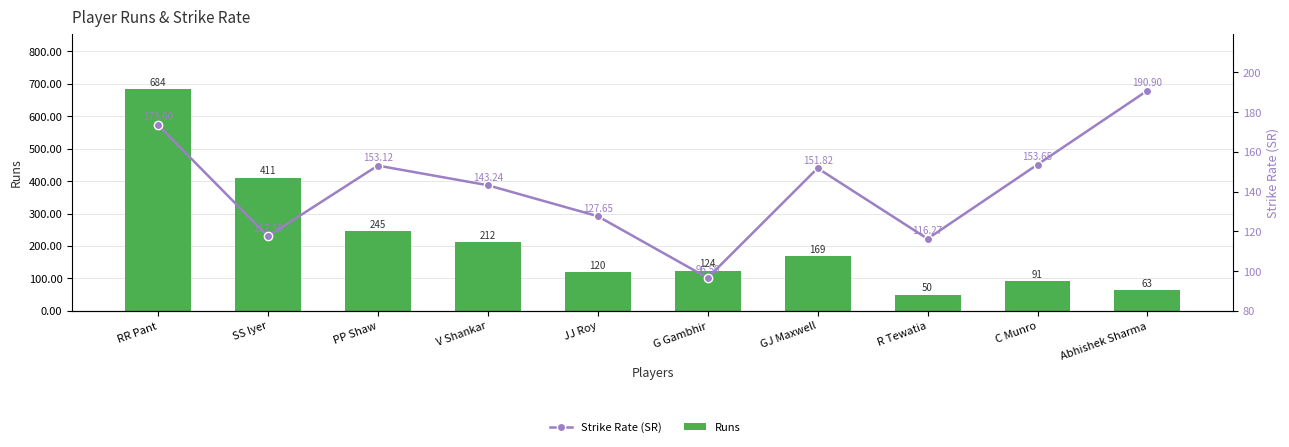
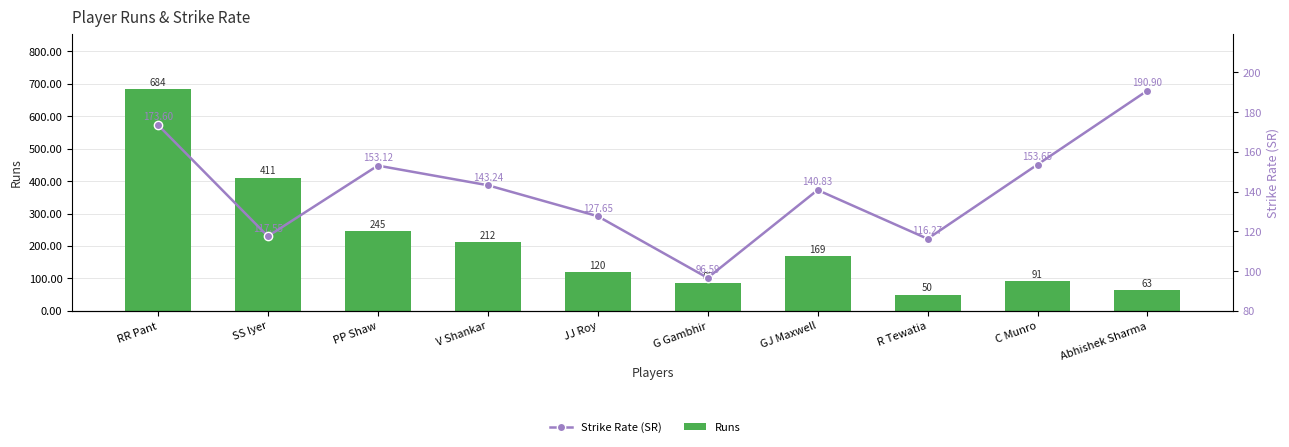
Runs, G Gambhir: 124 -> 85
Strike Rate (SR), GJ Maxwell: 151.82 -> 140.83
